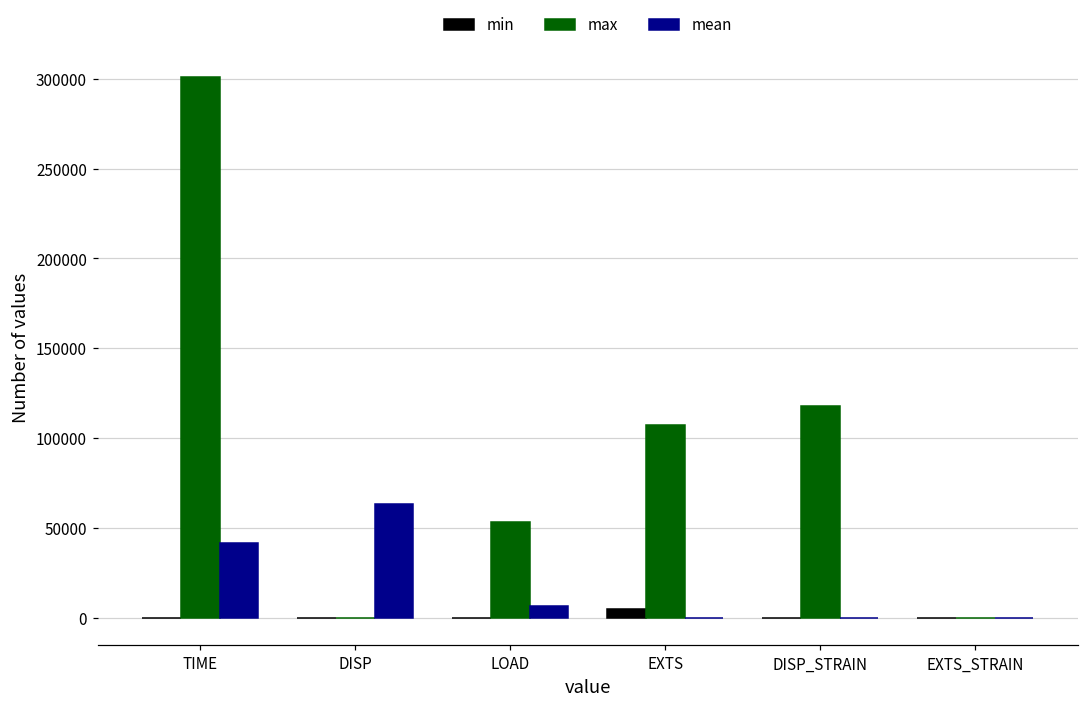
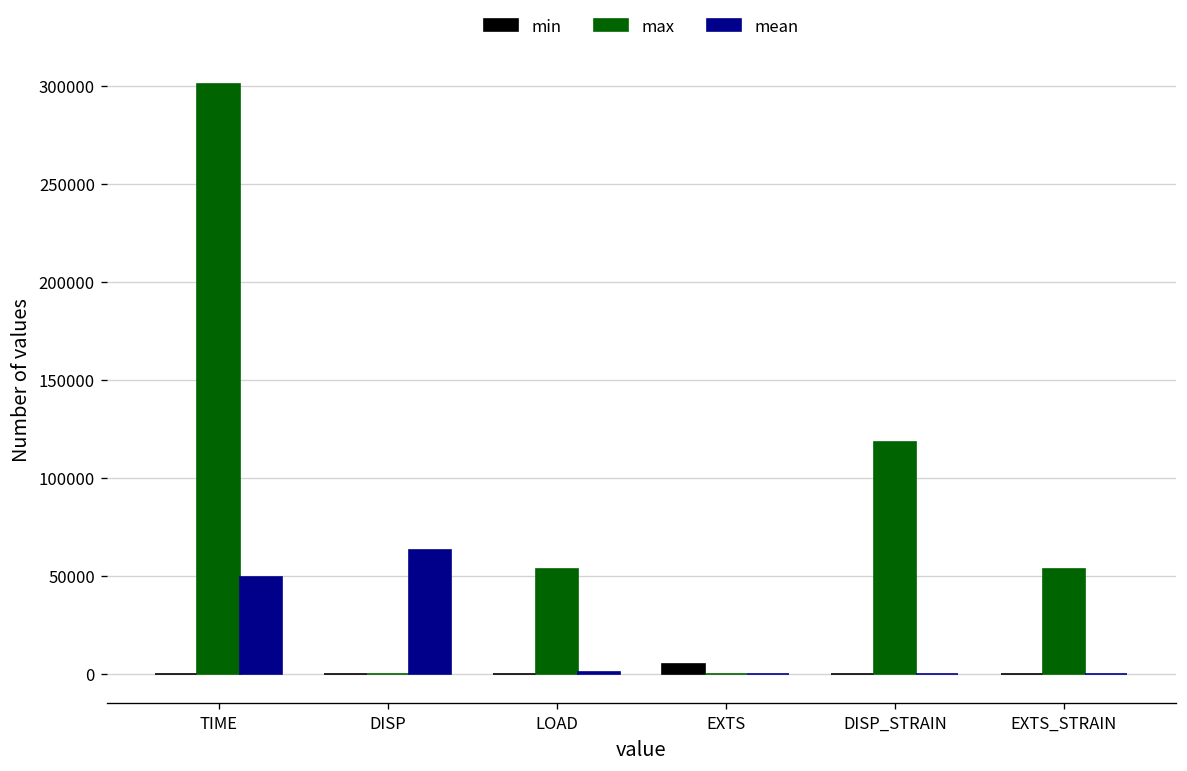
mean, TIME: 41000 -> 49000
mean, LOAD: 6000 -> 1000
max, EXTS: 108000 -> 0
max, EXTS_STRAIN: 0 -> 54000
